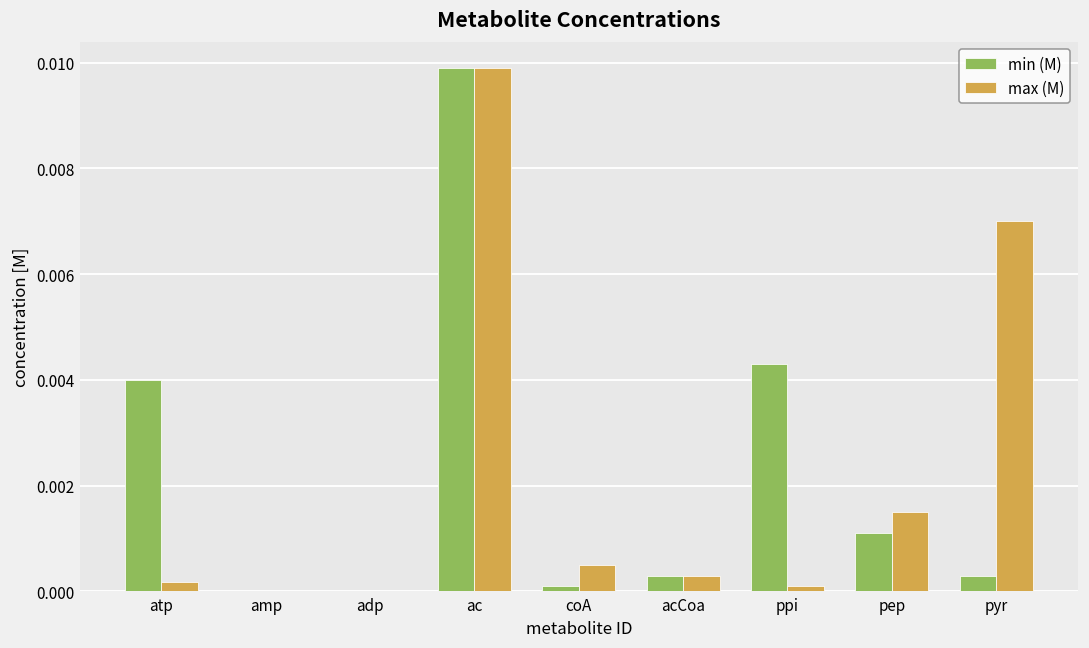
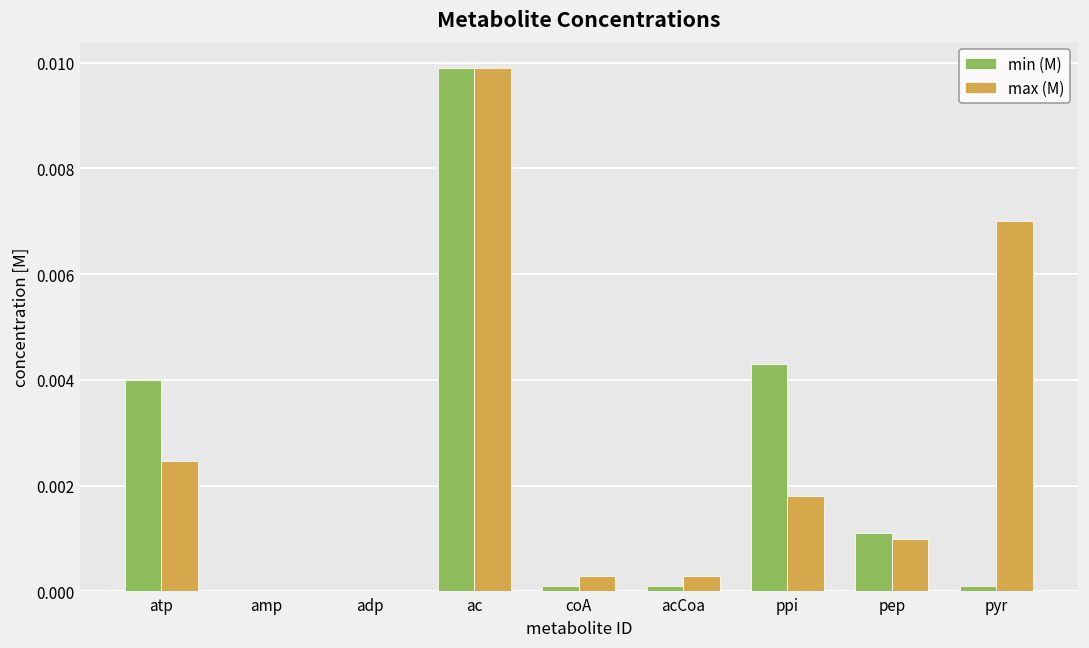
max (M), atp: 0.0002 -> 0.0025
max (M), coA: 0.0005 -> 0.0003
min (M), acCoa: 0.0003 -> 0.0001
max (M), ppi: 0.0001 -> 0.0018
max (M), pep: 0.0015 -> 0.0010
min (M), pyr: 0.0003 -> 0.0001
